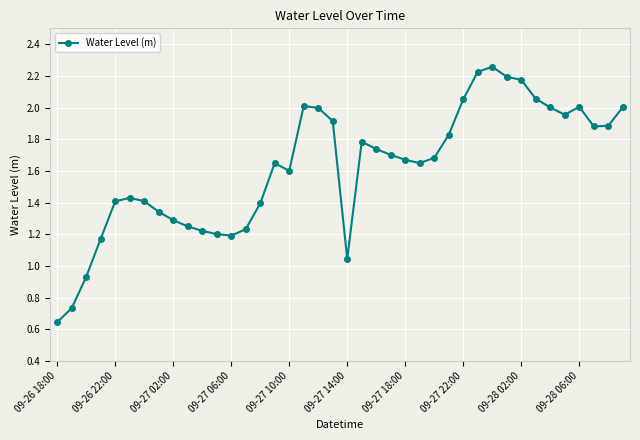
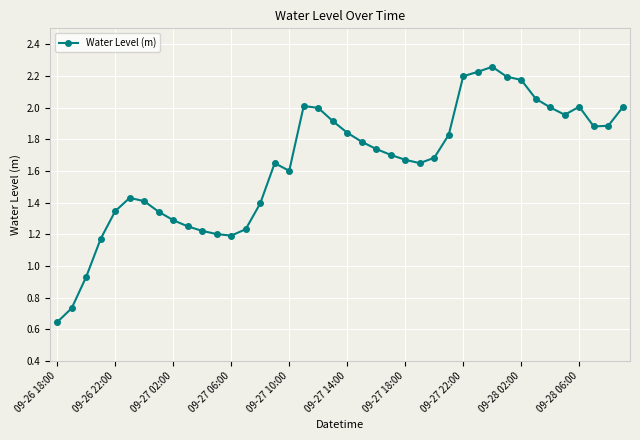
09-26 22:00: 1.41 -> 1.35
09-27 14:00: 1.04 -> 1.84
09-27 22:00: 2.05 -> 2.20
